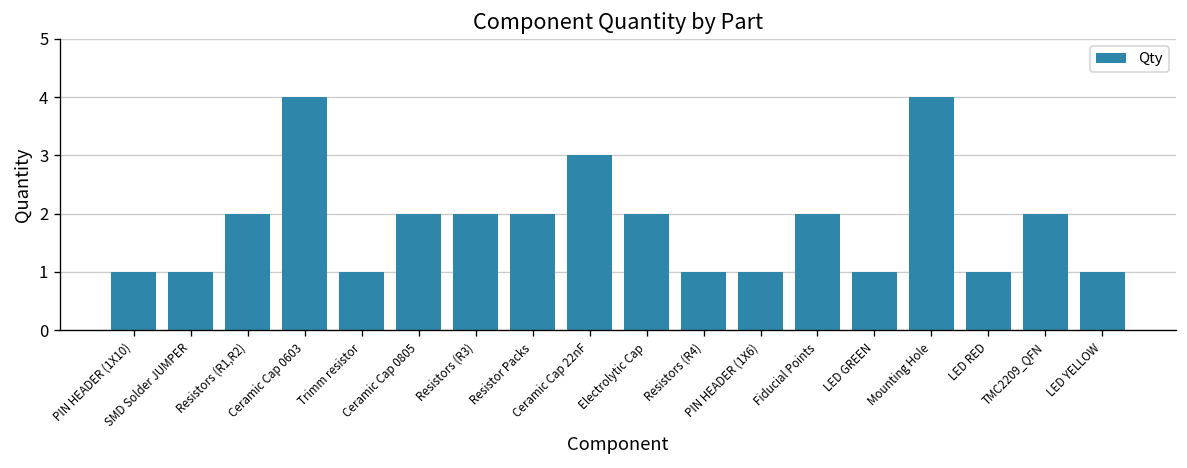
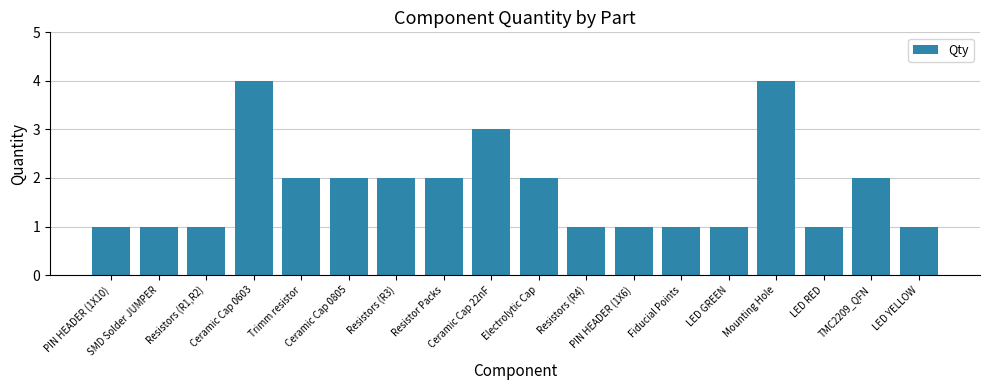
Resistors (R1,R2): 2 -> 1
Trimm resistor: 1 -> 2
Fiducial Points: 2 -> 1
